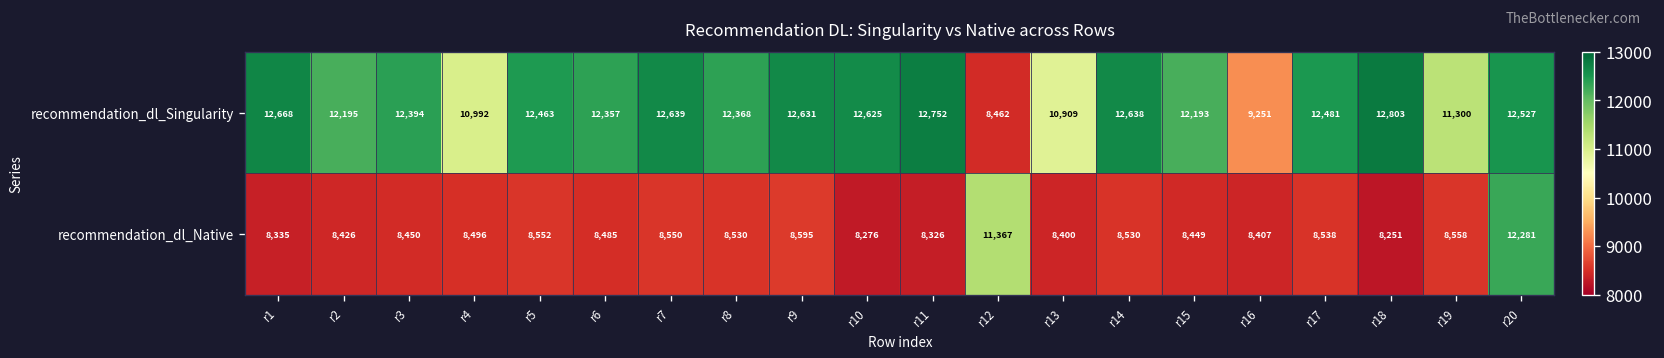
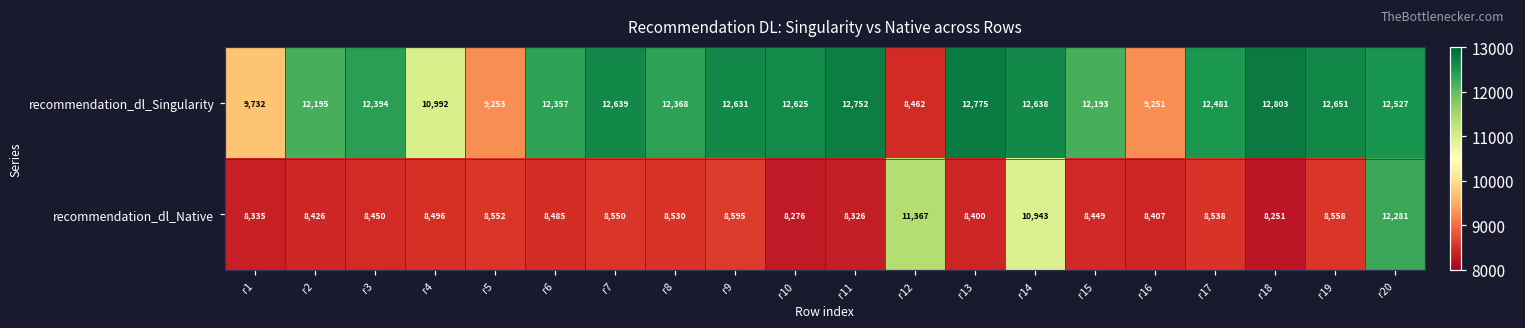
recommendation_dl_Singularity, r1: 12,668 -> 9,732
recommendation_dl_Singularity, r5: 12,463 -> 9,253
recommendation_dl_Singularity, r13: 10,909 -> 12,775
recommendation_dl_Singularity, r19: 11,300 -> 12,651
recommendation_dl_Native, r14: 8,530 -> 10,943
